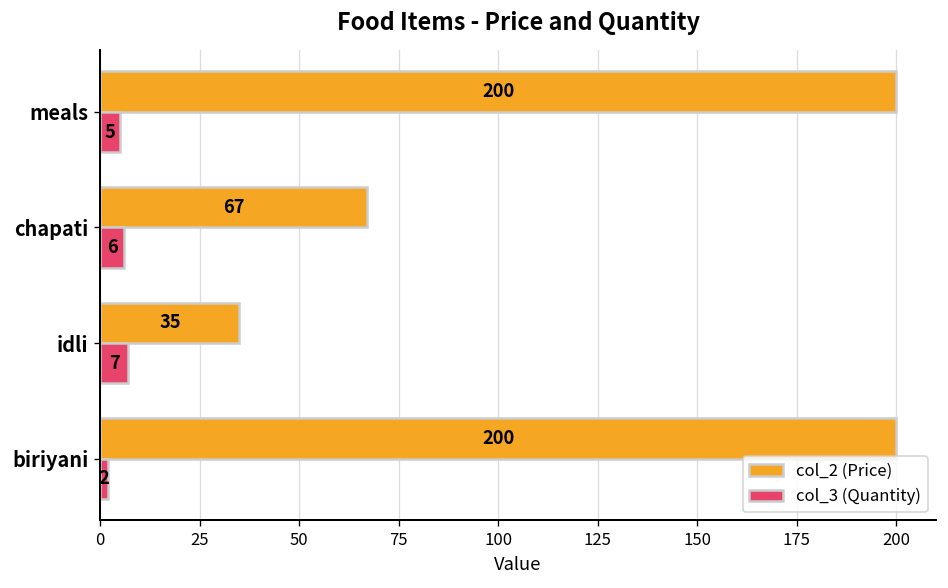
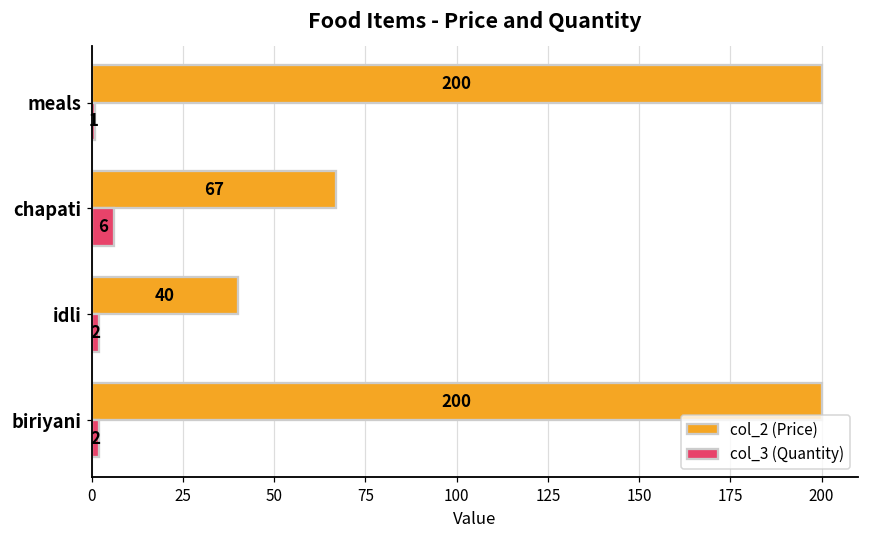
col_3 (Quantity), meals: 5 -> 1
col_2 (Price), idli: 35 -> 40
col_3 (Quantity), idli: 7 -> 2
